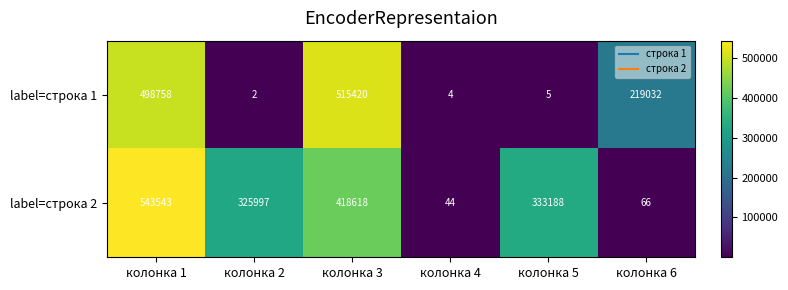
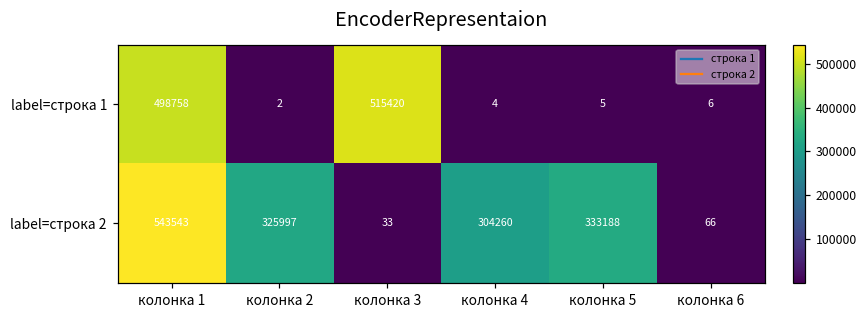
label=строка 1, колонка 6: 219032 -> 6
label=строка 2, колонка 3: 418618 -> 33
label=строка 2, колонка 4: 44 -> 304260
